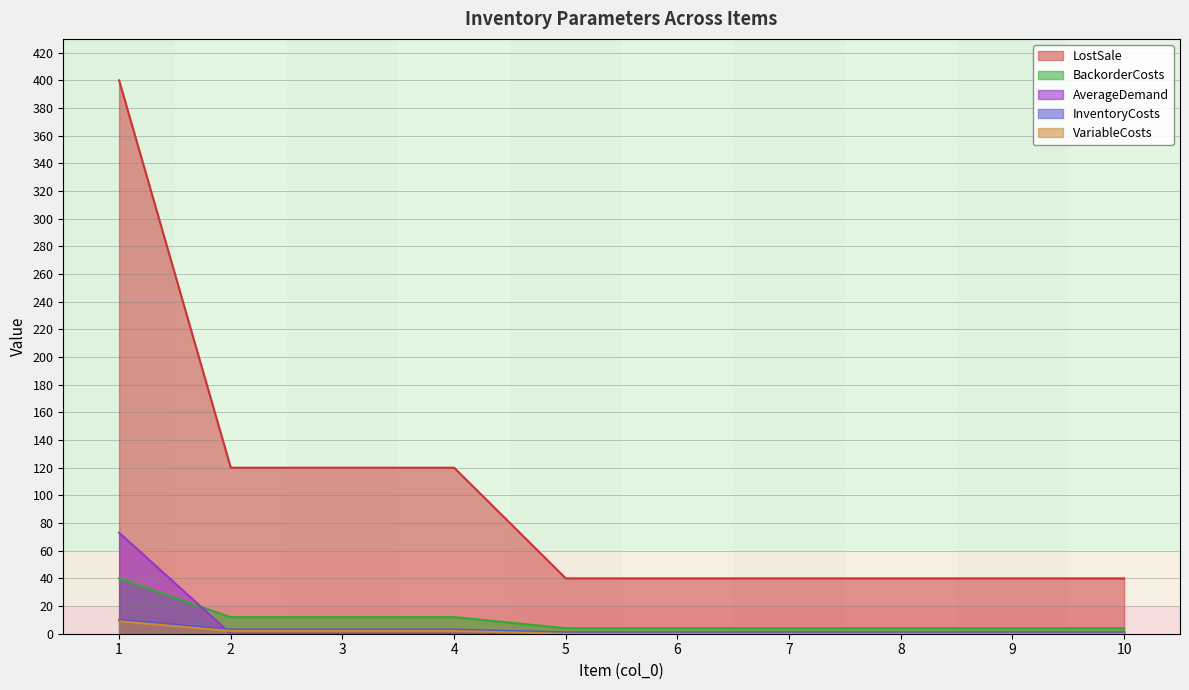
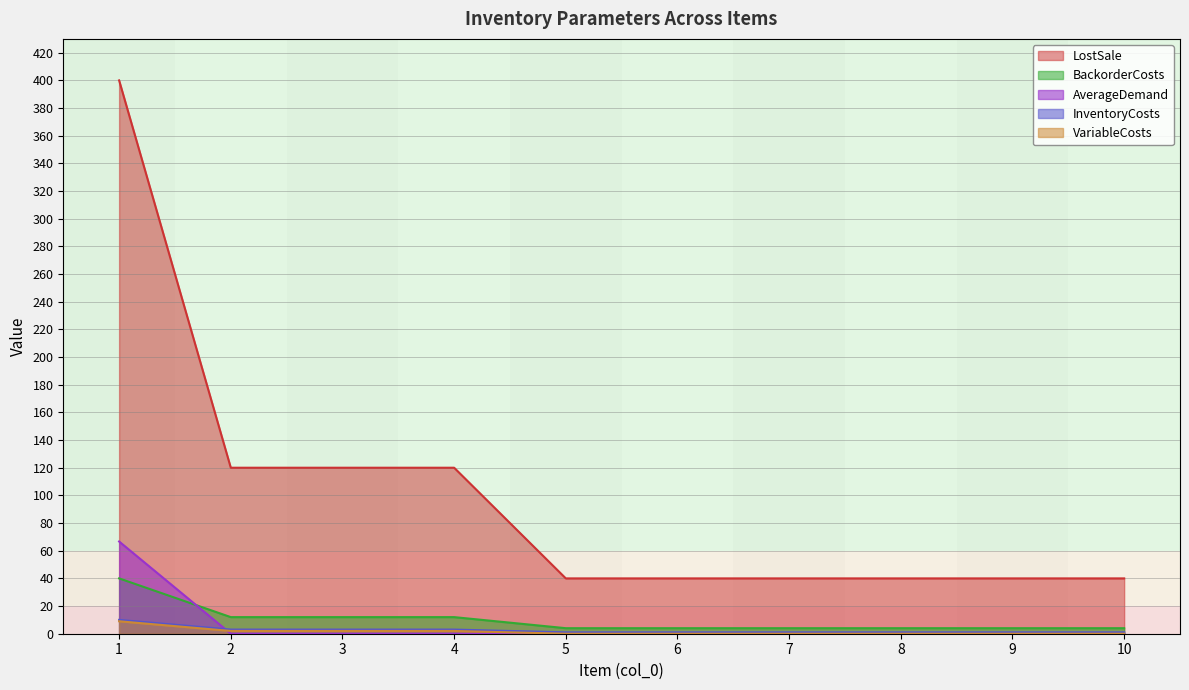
AverageDemand, 1: 73 -> 67
